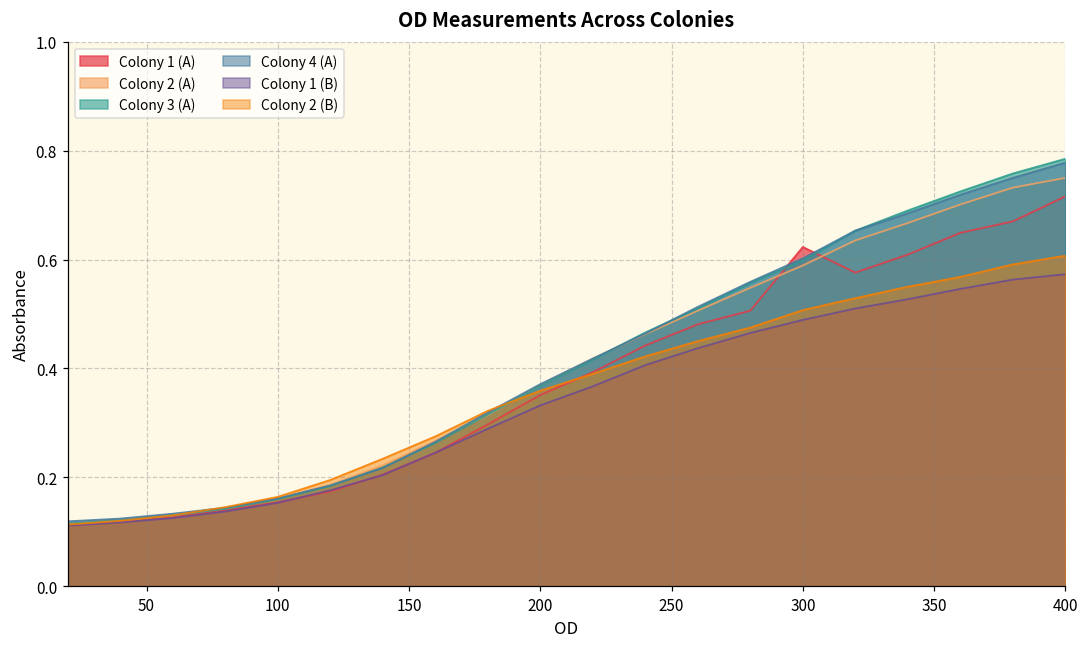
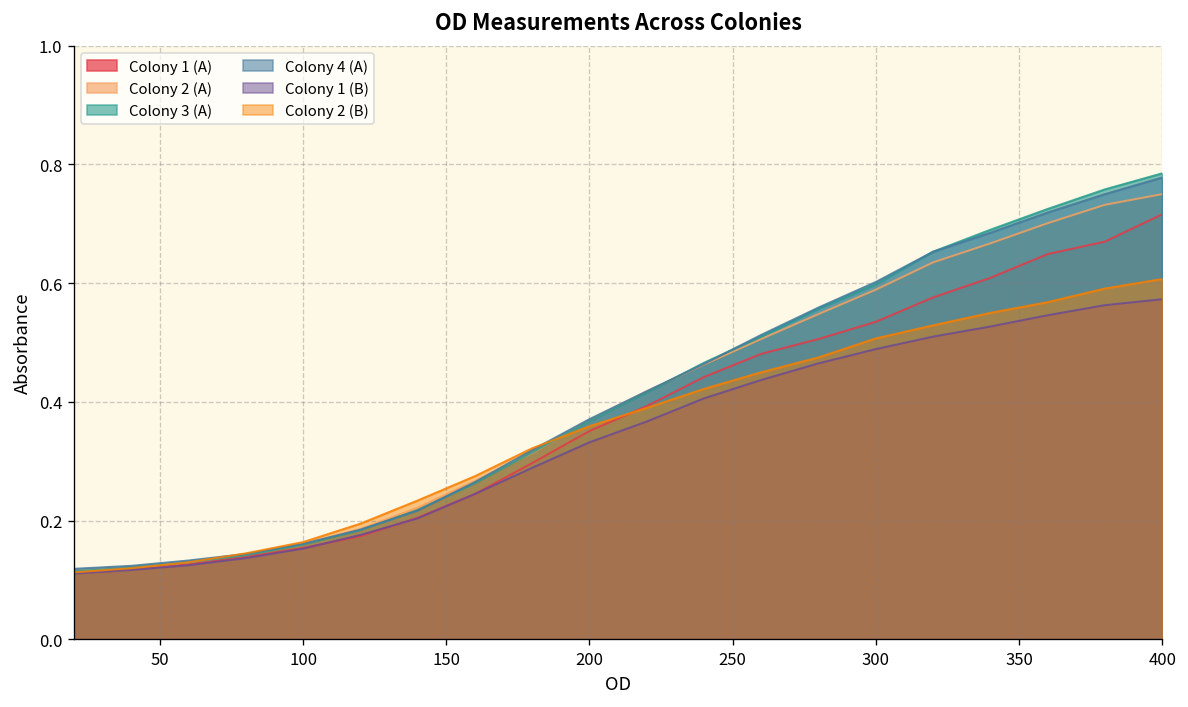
Colony 1 (A), 300: 0.62 -> 0.54
